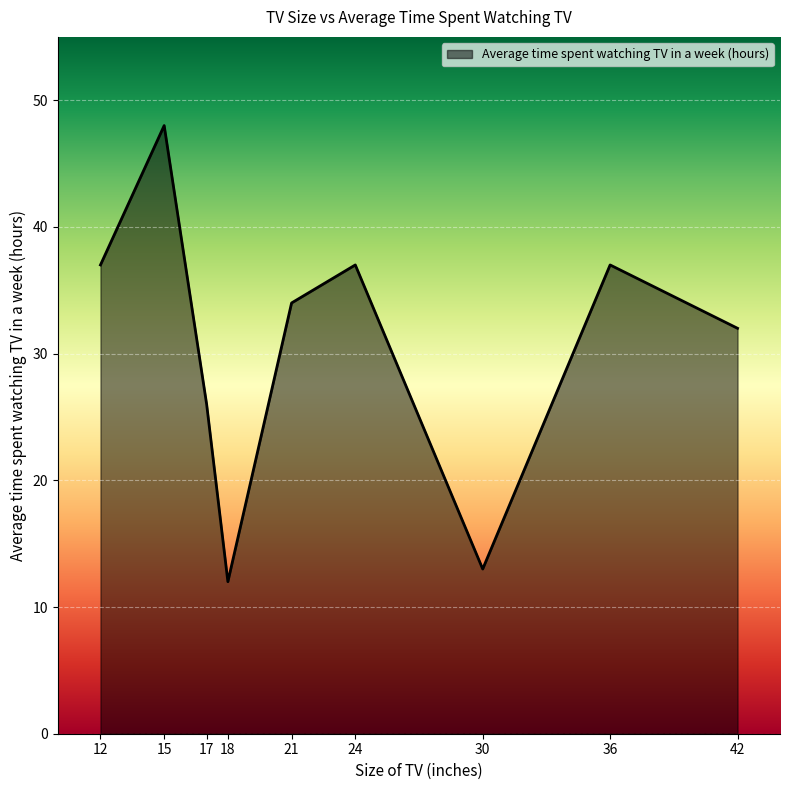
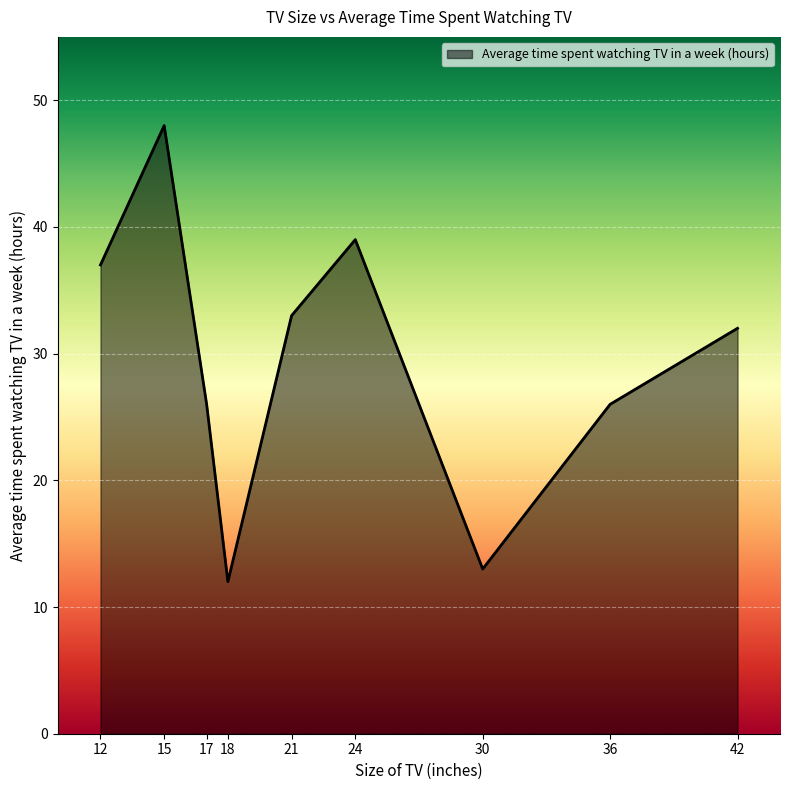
21: 34 -> 33
24: 37 -> 39
36: 37 -> 26
